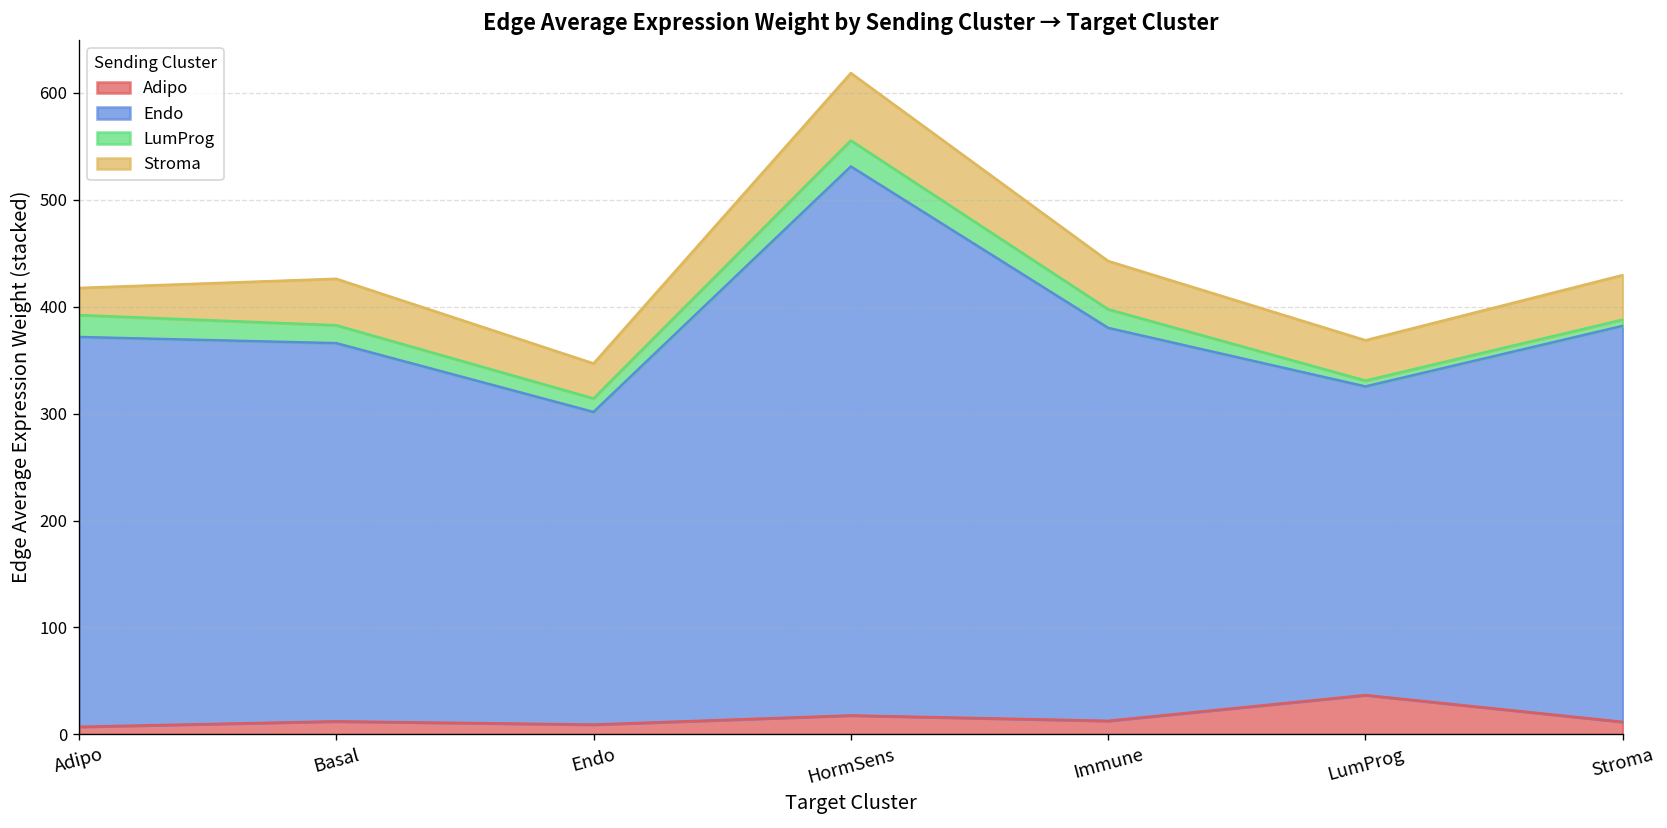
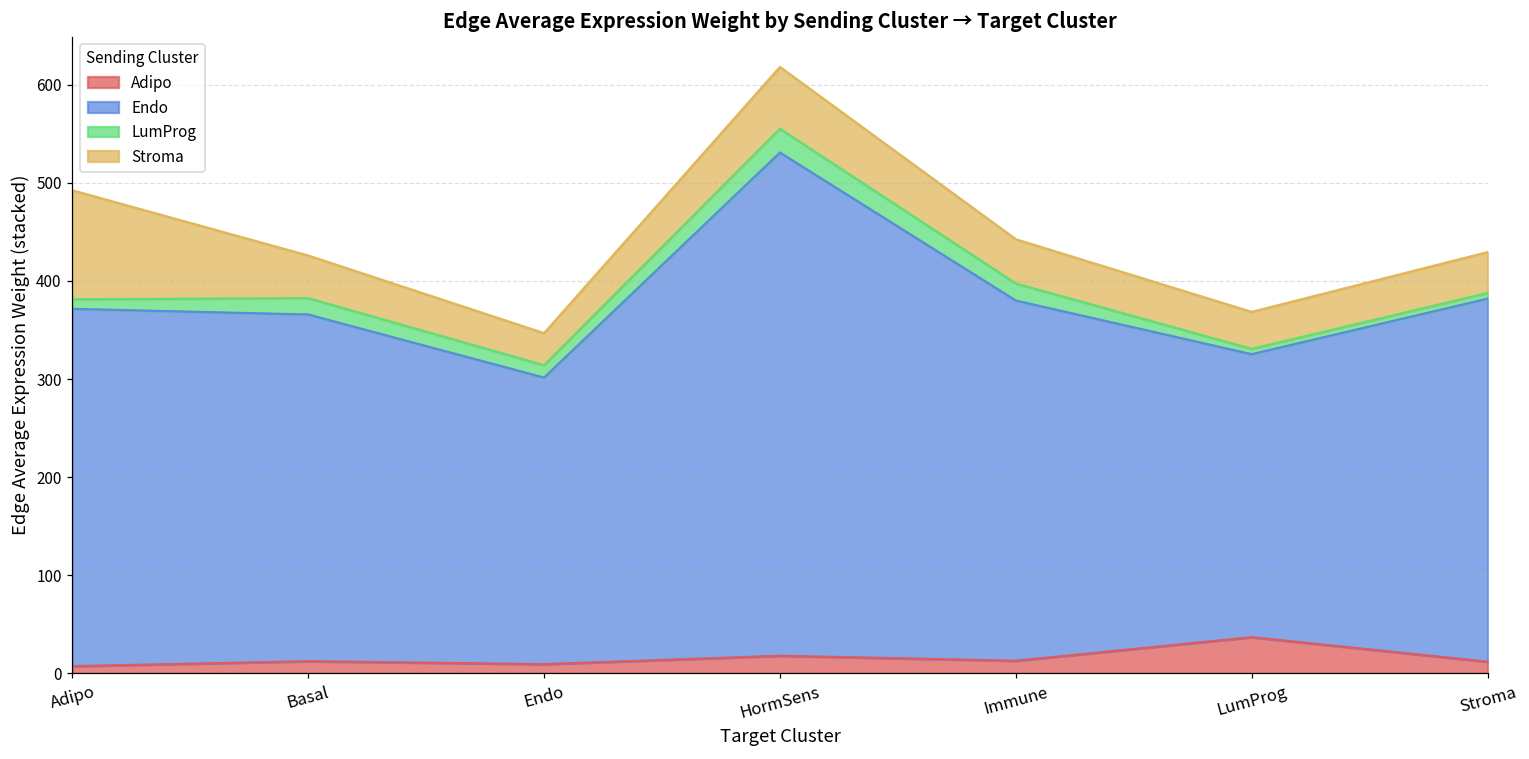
LumProg, Adipo: 20 -> 10
Stroma, Adipo: 30 -> 110
